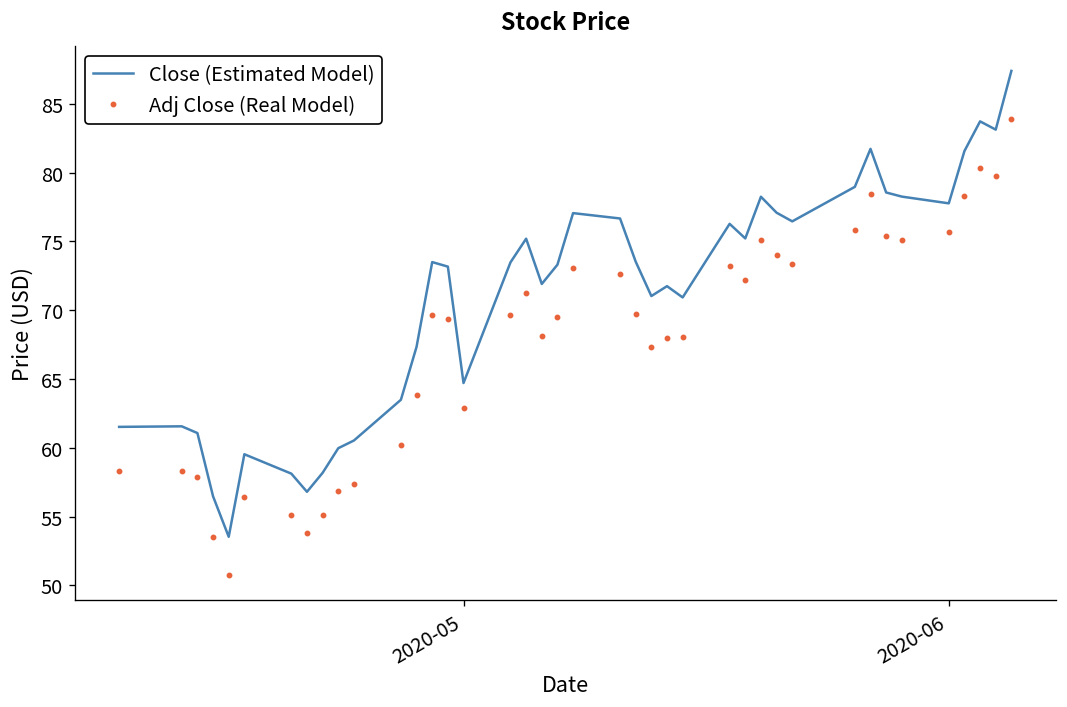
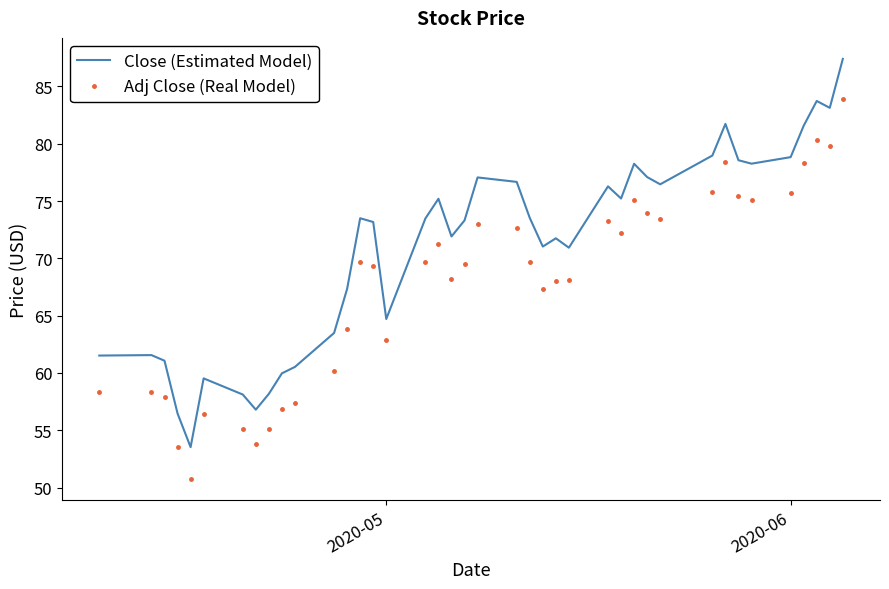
Close (Estimated Model), 2020-06: 77.8 -> 78.8
